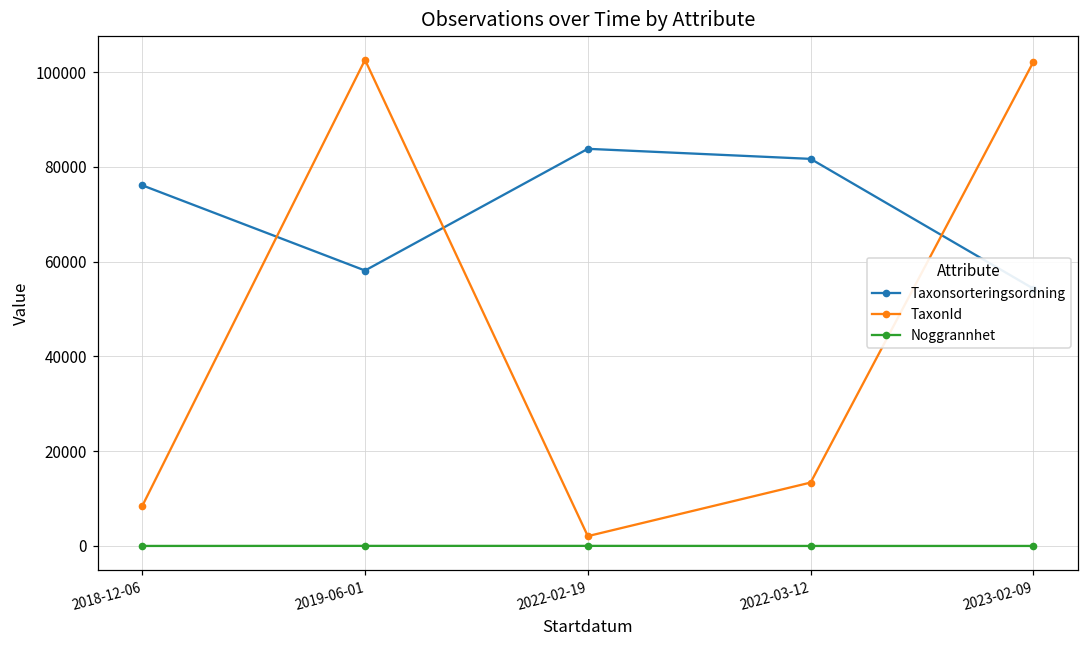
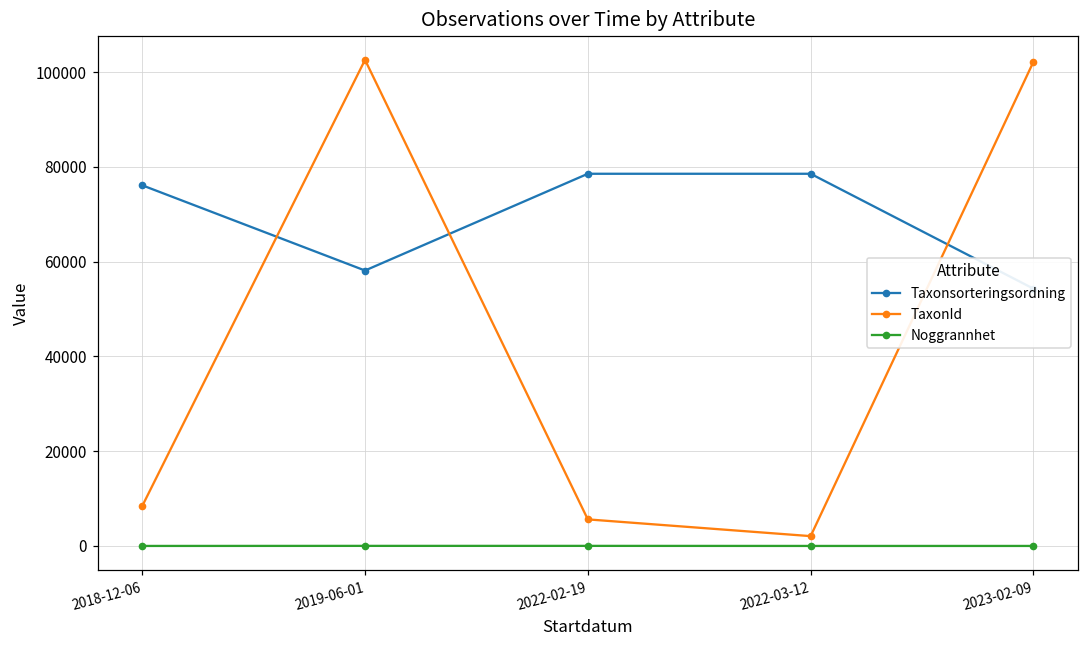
Taxonsorteringsordning, 2022-02-19: 84000 -> 79000
TaxonId, 2022-02-19: 2000 -> 6000
Taxonsorteringsordning, 2022-03-12: 82000 -> 79000
TaxonId, 2022-03-12: 13000 -> 2000
